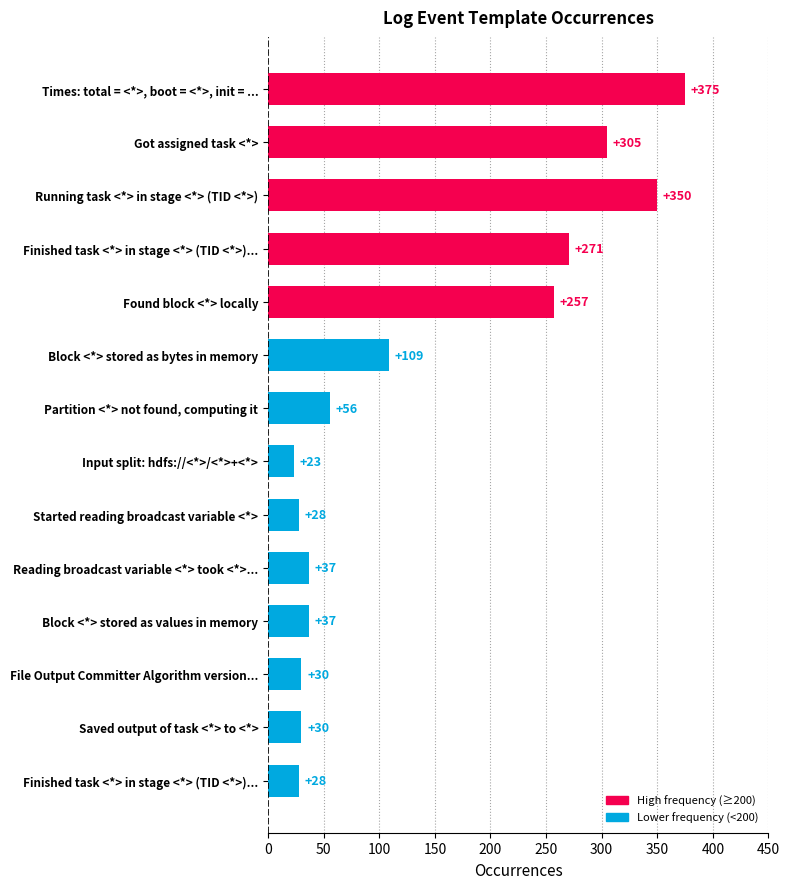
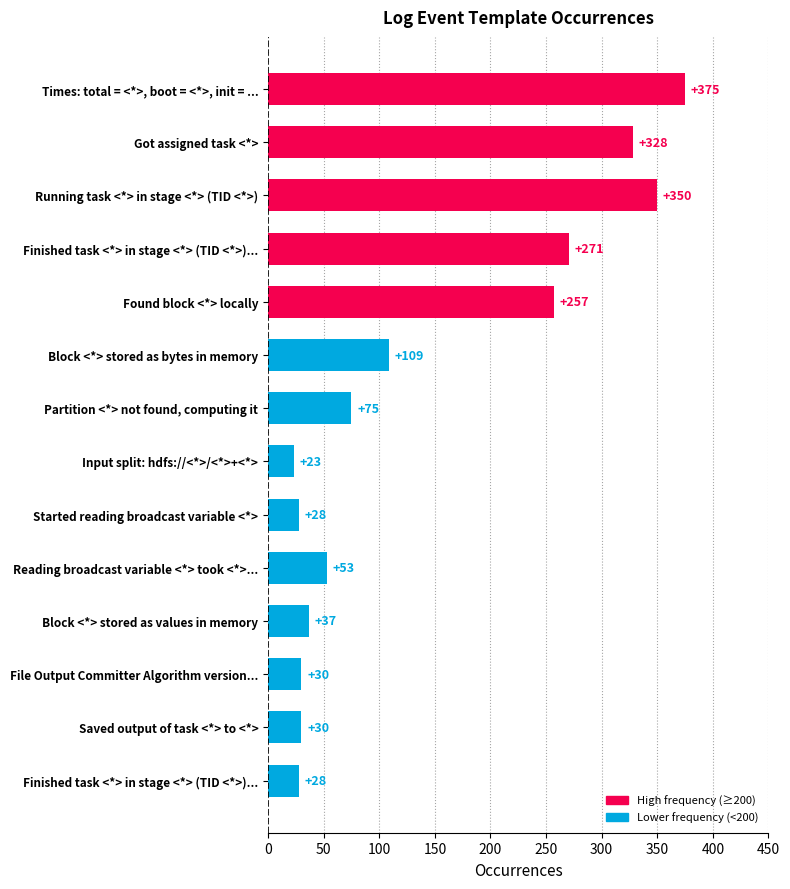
Got assigned task <*>: +305 -> +328
Partition <*> not found, computing it: +56 -> +75
Reading broadcast variable <*> took <*>...: +37 -> +53
